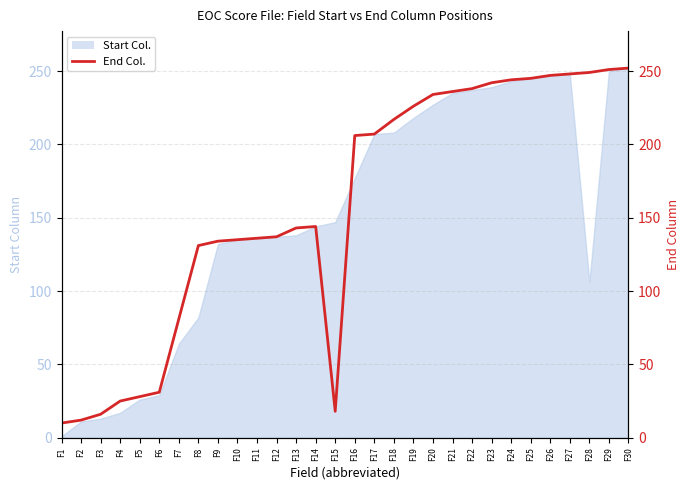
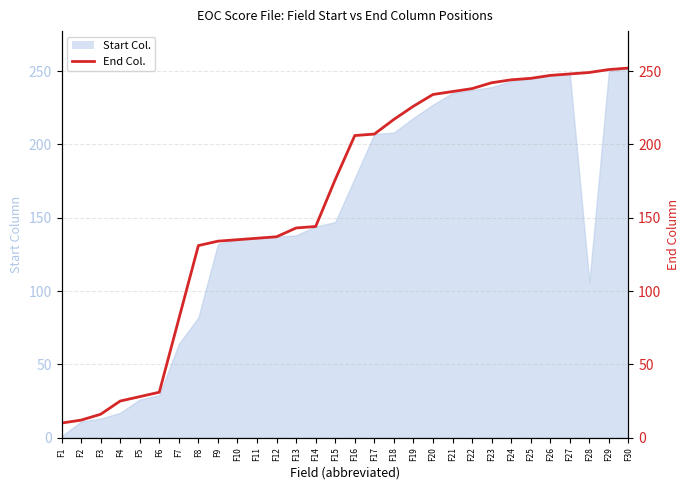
End Col., F15: 18 -> 176
